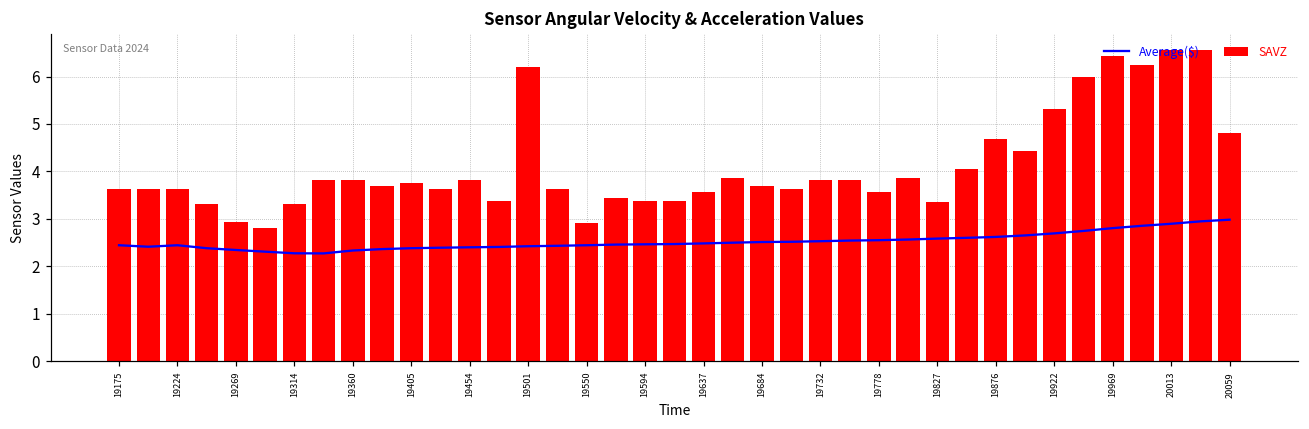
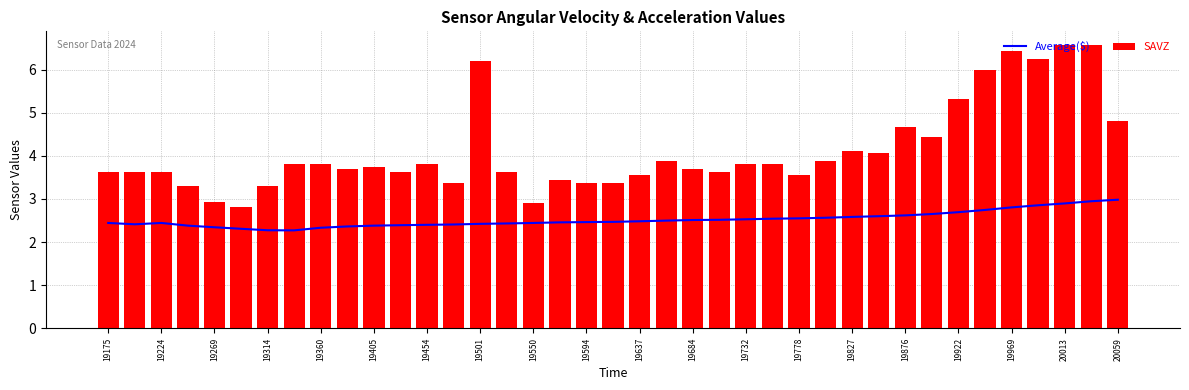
SAVZ, 19827: 3.4 -> 4.1
